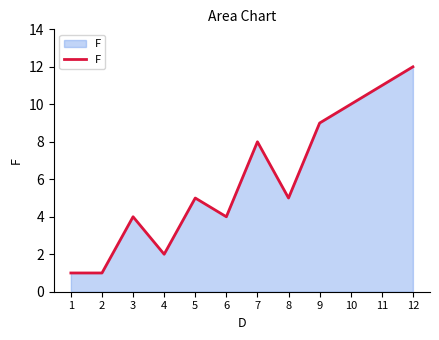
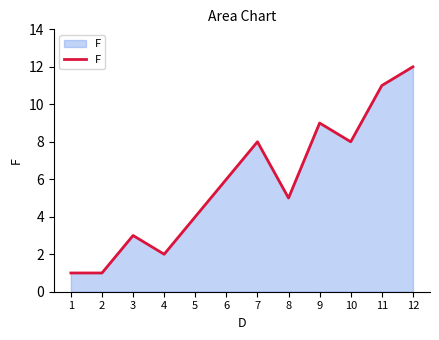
3: 4 -> 3
5: 5 -> 4
6: 4 -> 6
10: 10 -> 8
